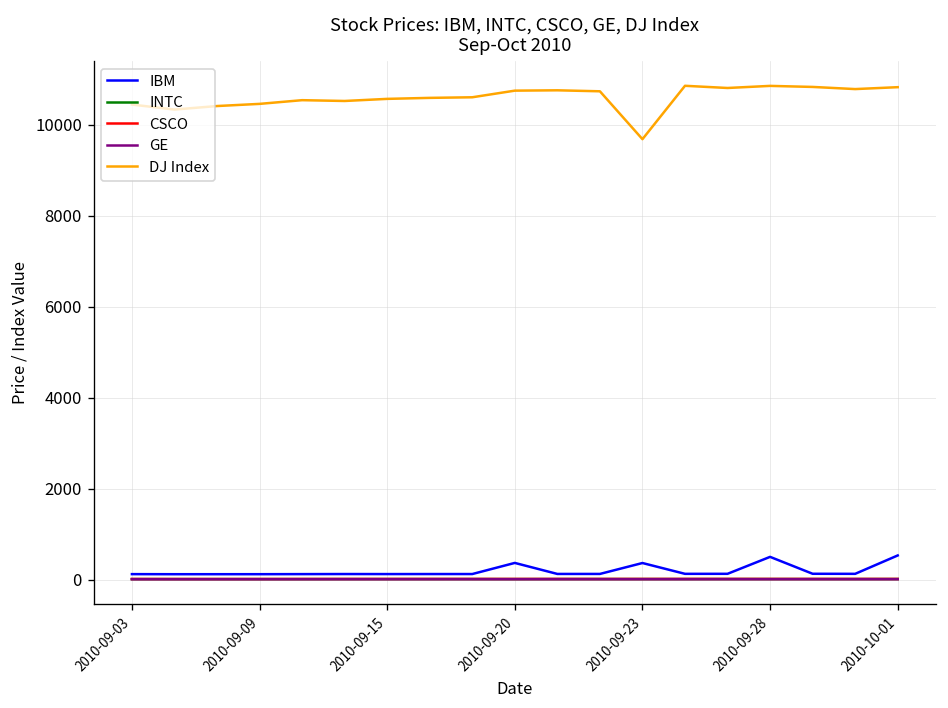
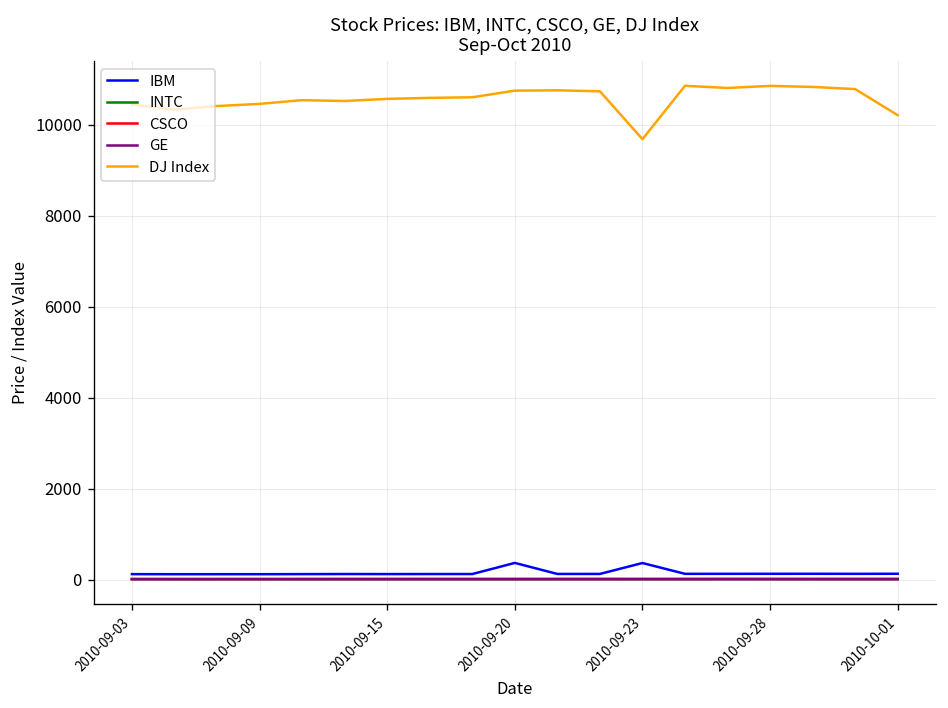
IBM, 2010-09-28: 500 -> 100
IBM, 2010-10-01: 500 -> 100
DJ Index, 2010-10-01: 10800 -> 10200
